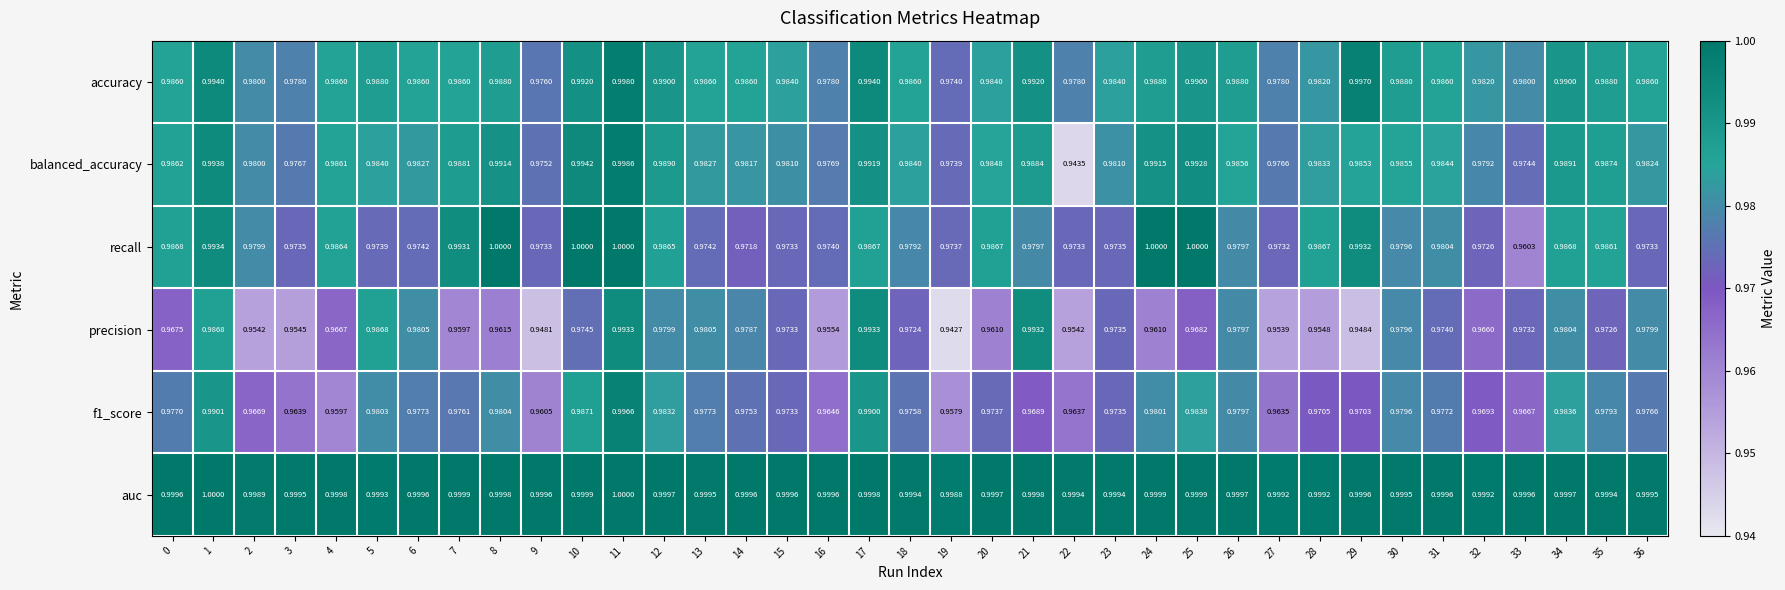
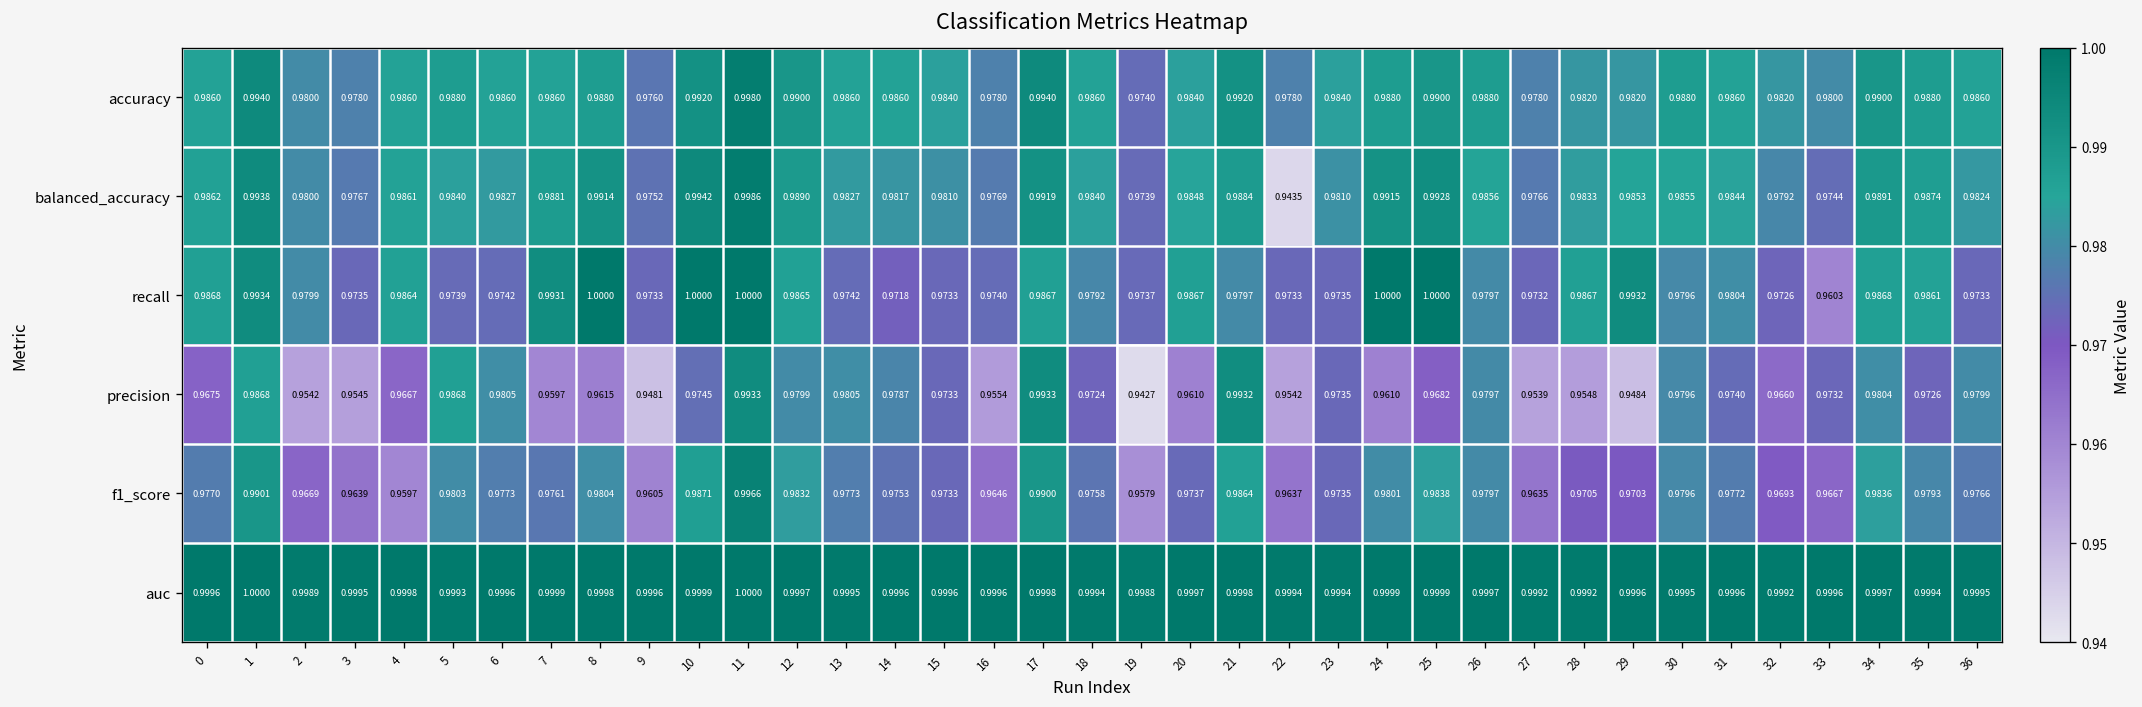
accuracy, 29: 0.9970 -> 0.9820
f1_score, 21: 0.9689 -> 0.9864
